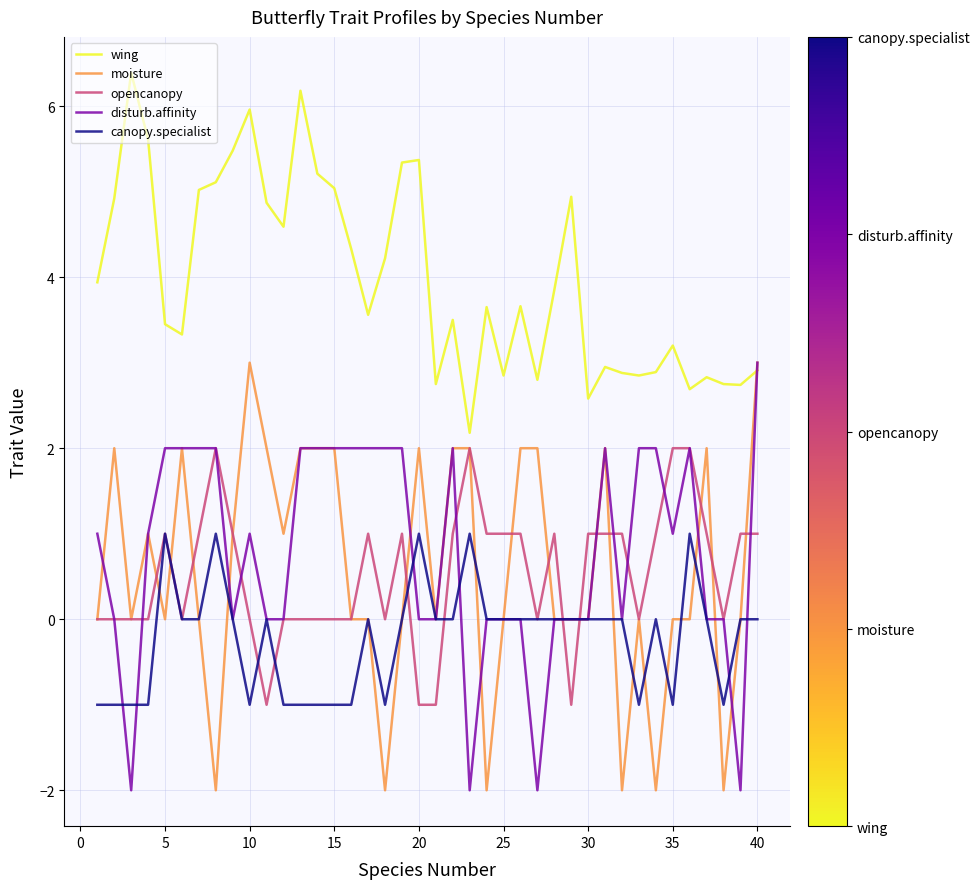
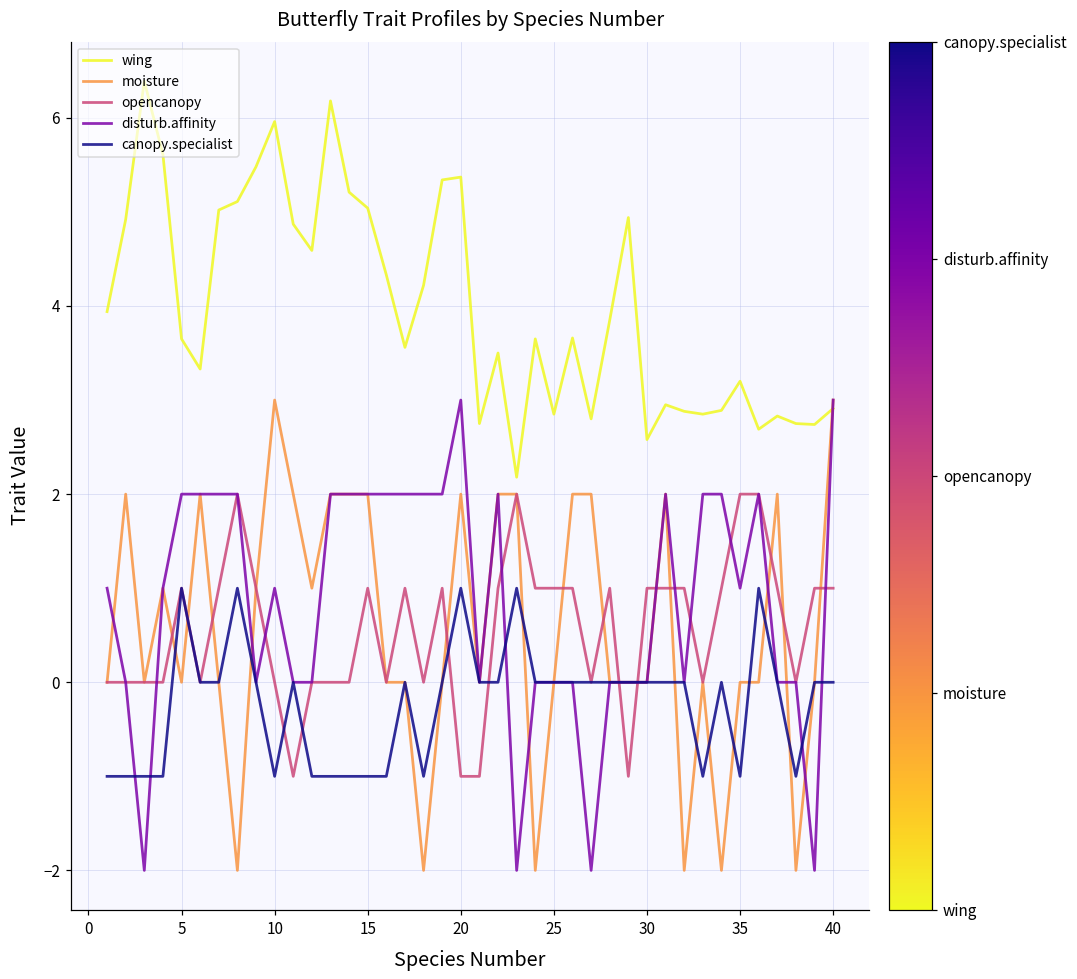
wing, 5: 3.5 -> 3.7
opencanopy, 15: 0 -> 1
disturb.affinity, 20: 0 -> 3
